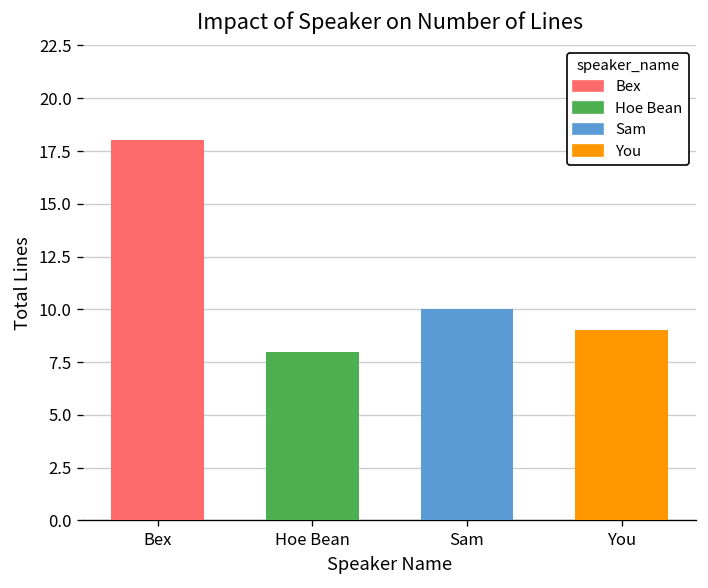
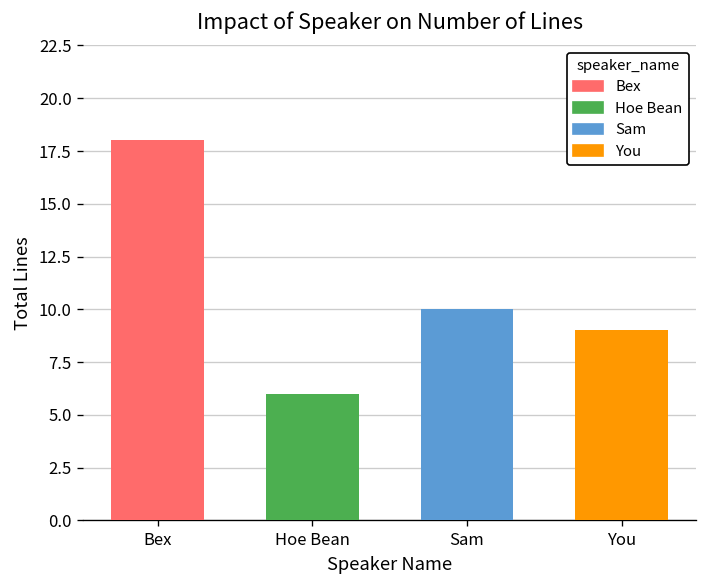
Hoe Bean: 8 -> 6
